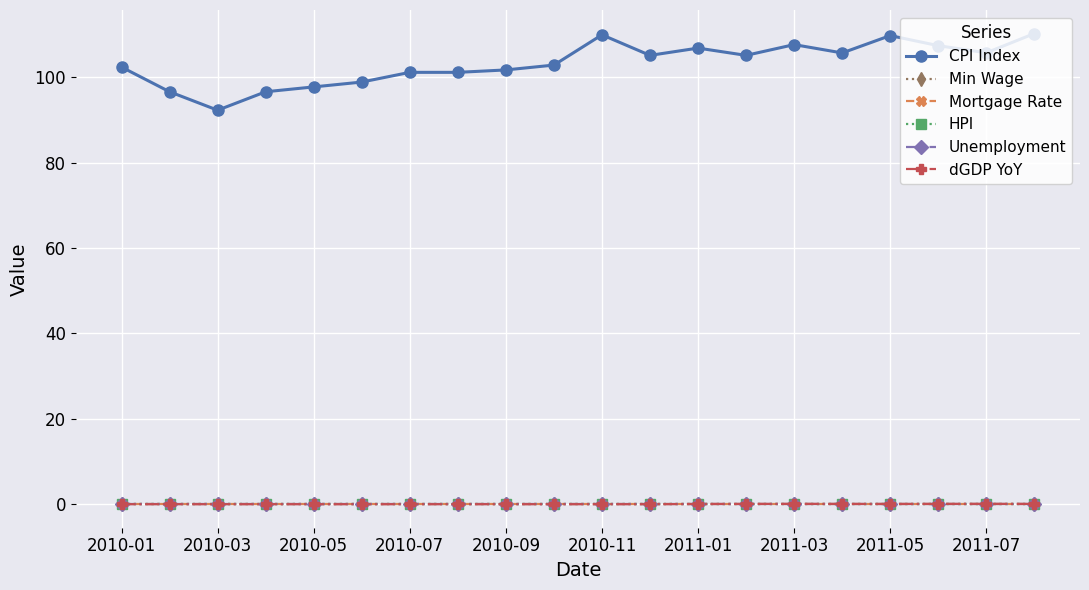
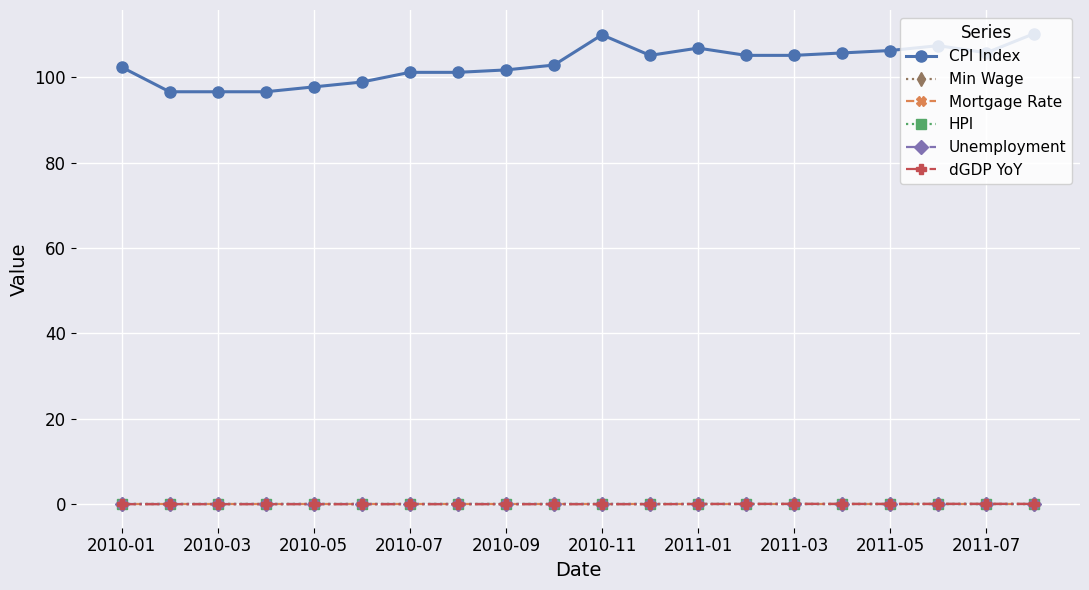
CPI Index, 2010-03: 92 -> 97
CPI Index, 2011-03: 108 -> 105
CPI Index, 2011-05: 110 -> 106
